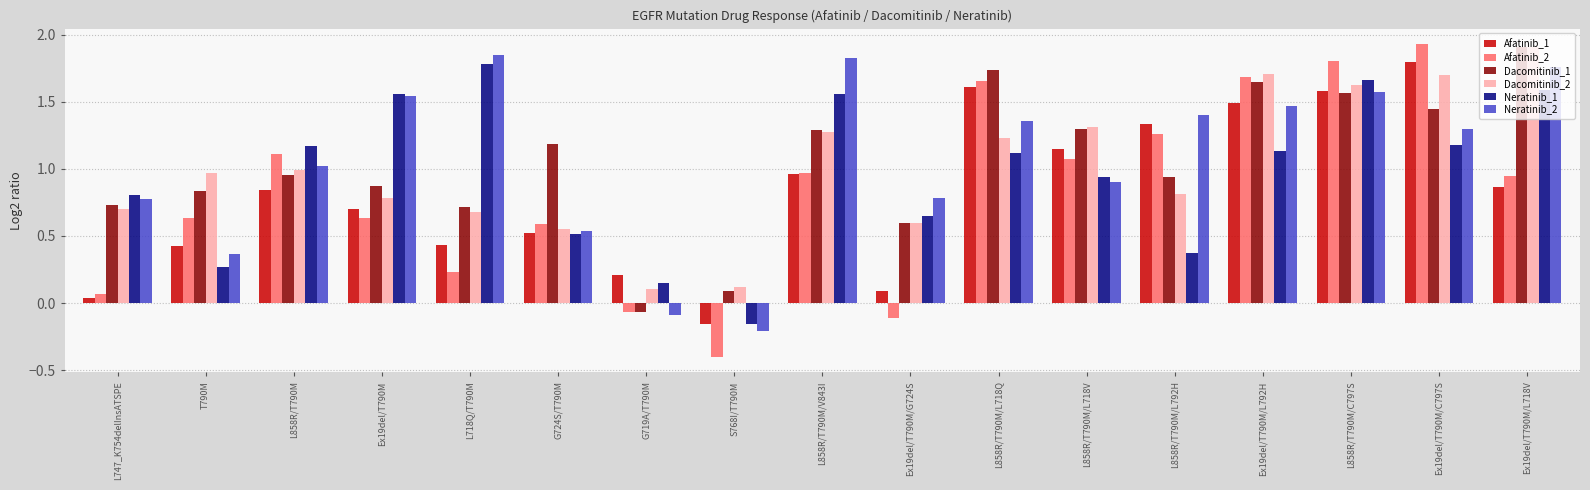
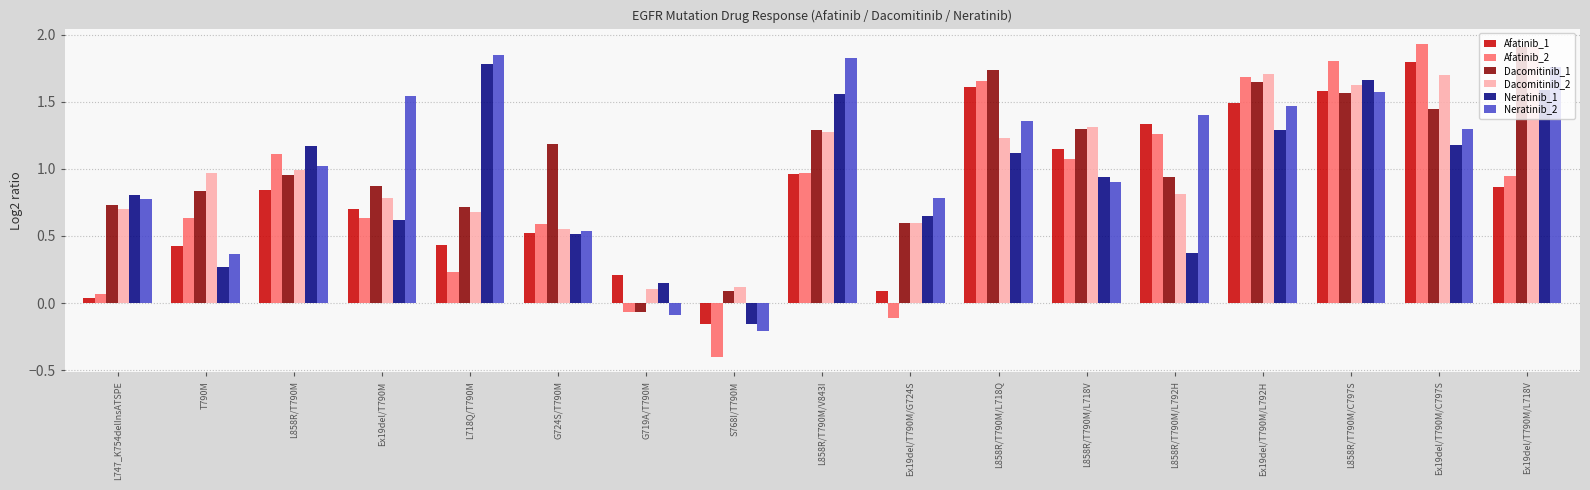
Neratinib_1, Ex19del/T790M: 1.56 -> 0.62
Neratinib_1, Ex19del/T790M/L792H: 1.13 -> 1.29
